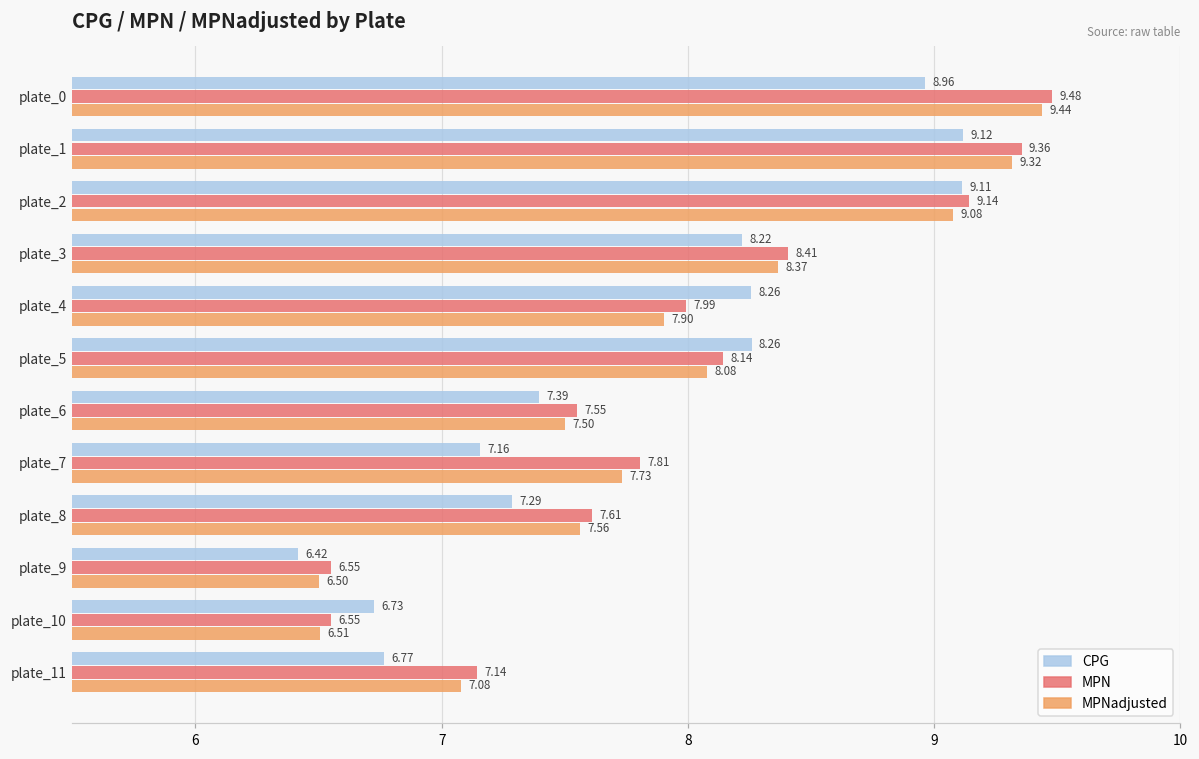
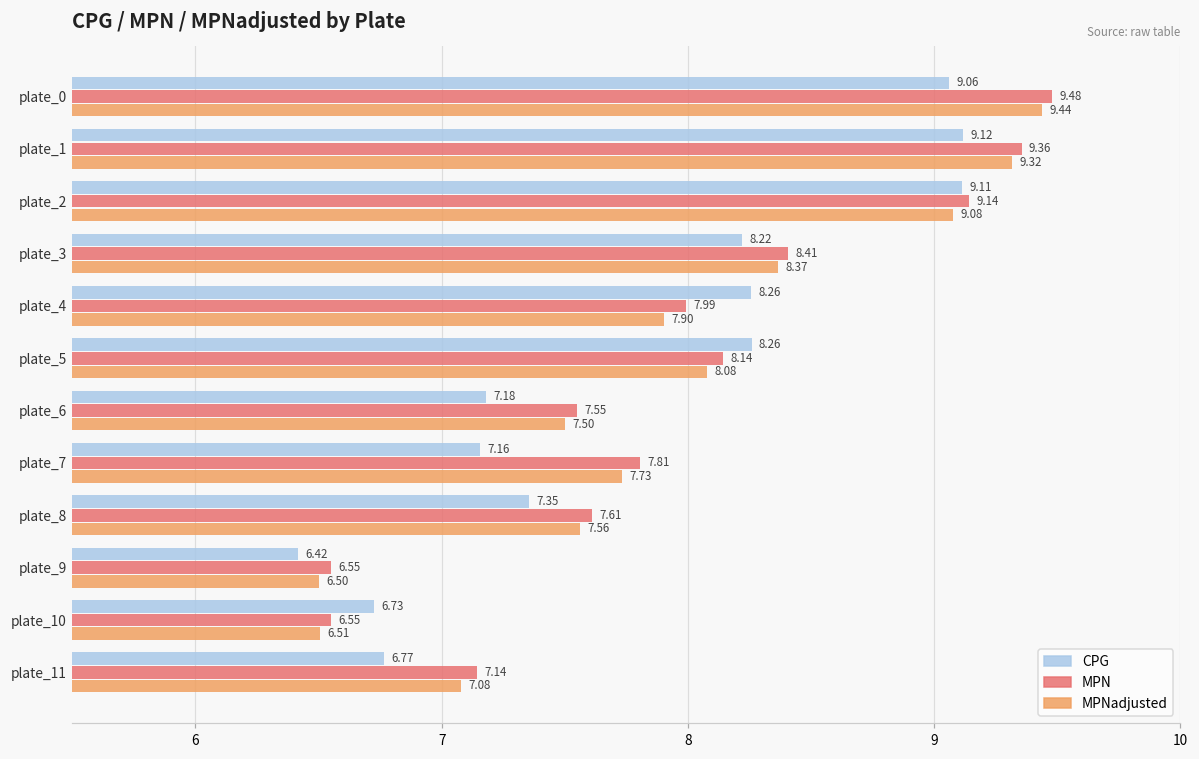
CPG, plate_0: 8.96 -> 9.06
CPG, plate_6: 7.39 -> 7.18
CPG, plate_8: 7.29 -> 7.35
